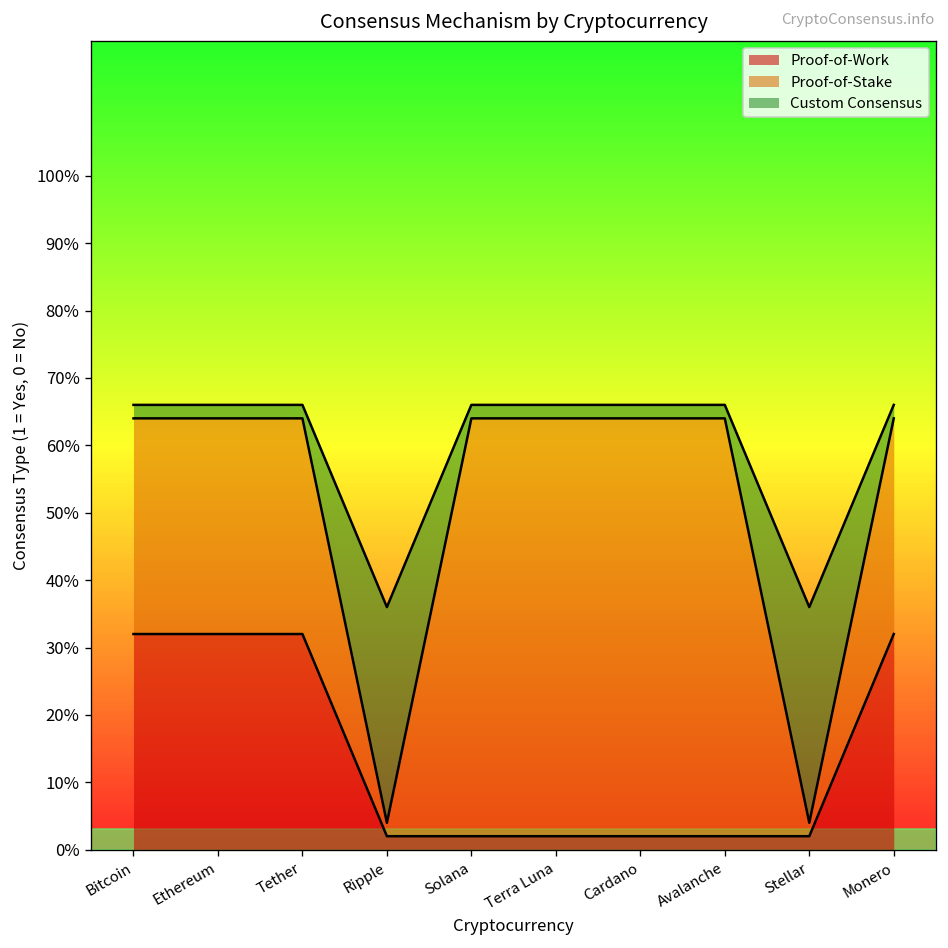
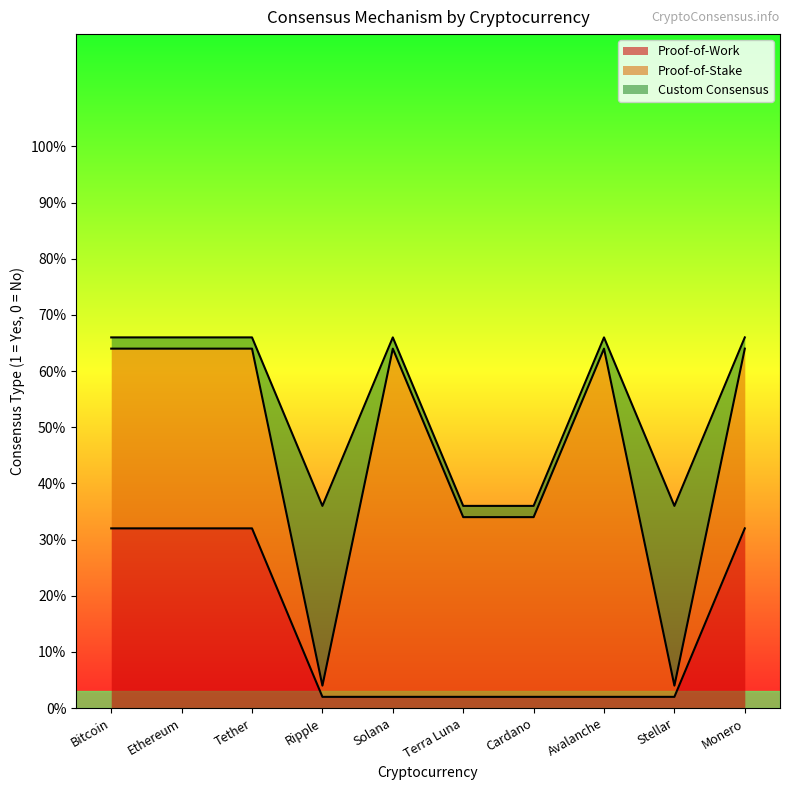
Proof-of-Stake, Terra Luna: 62% -> 32%
Proof-of-Stake, Cardano: 62% -> 32%
